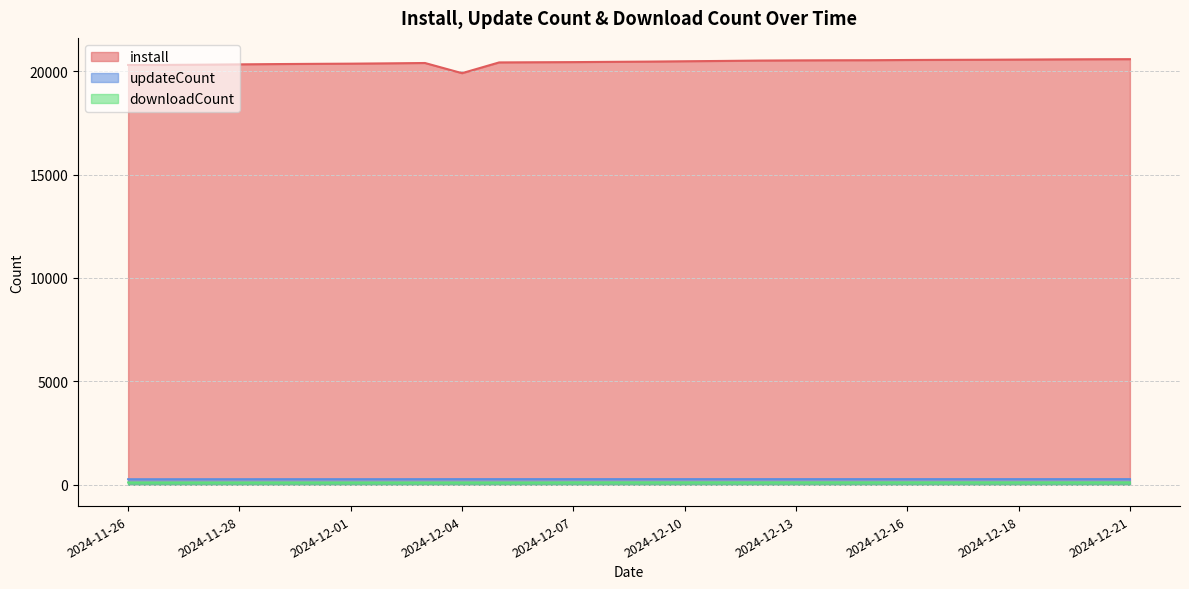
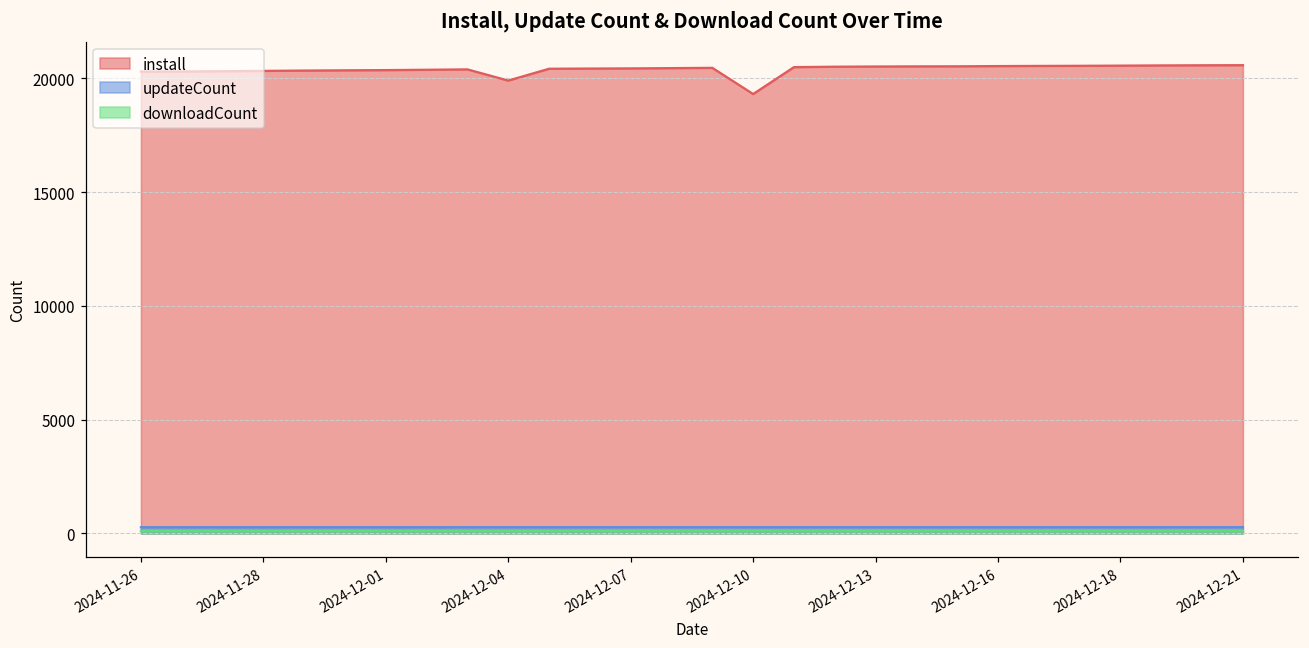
install, 2024-12-10: 20500 -> 19300
